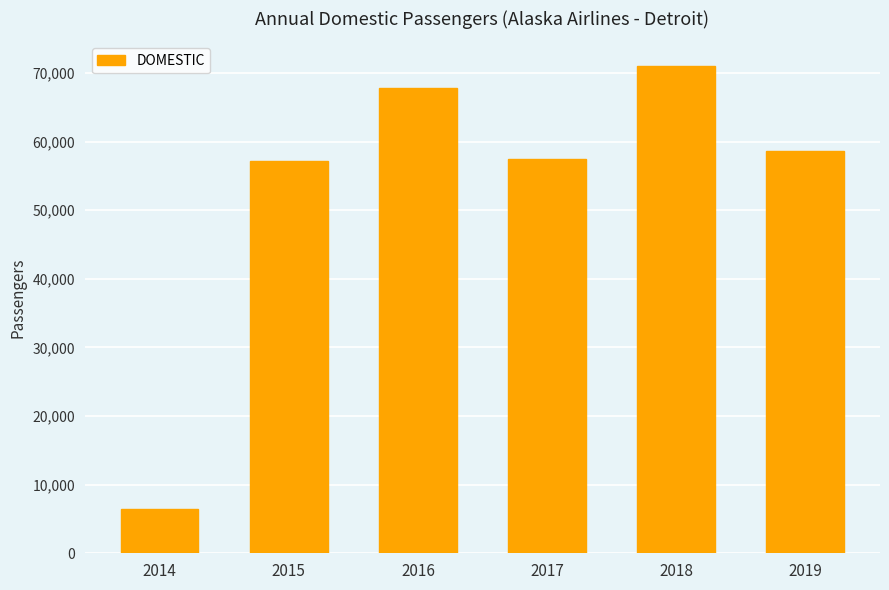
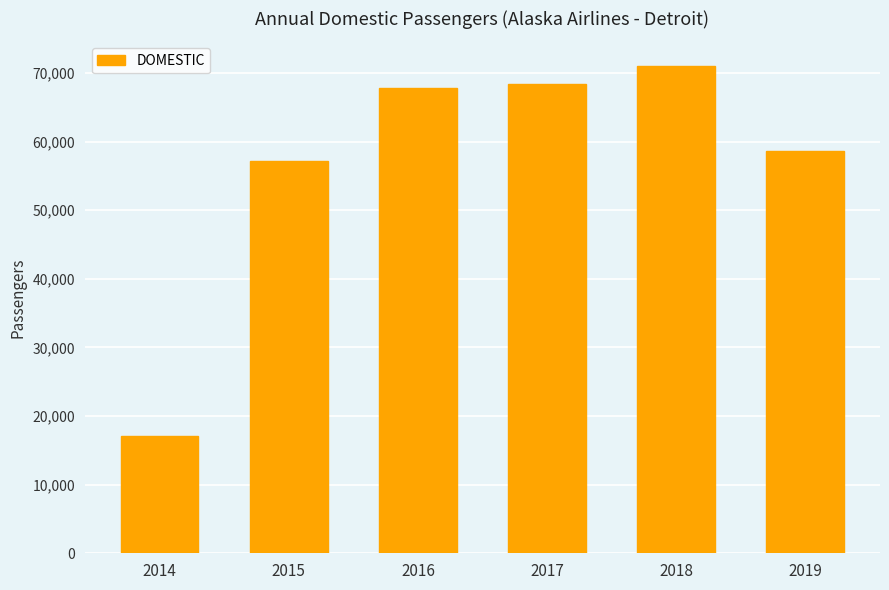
2014: 6,000 -> 17,000
2017: 57,000 -> 68,000
